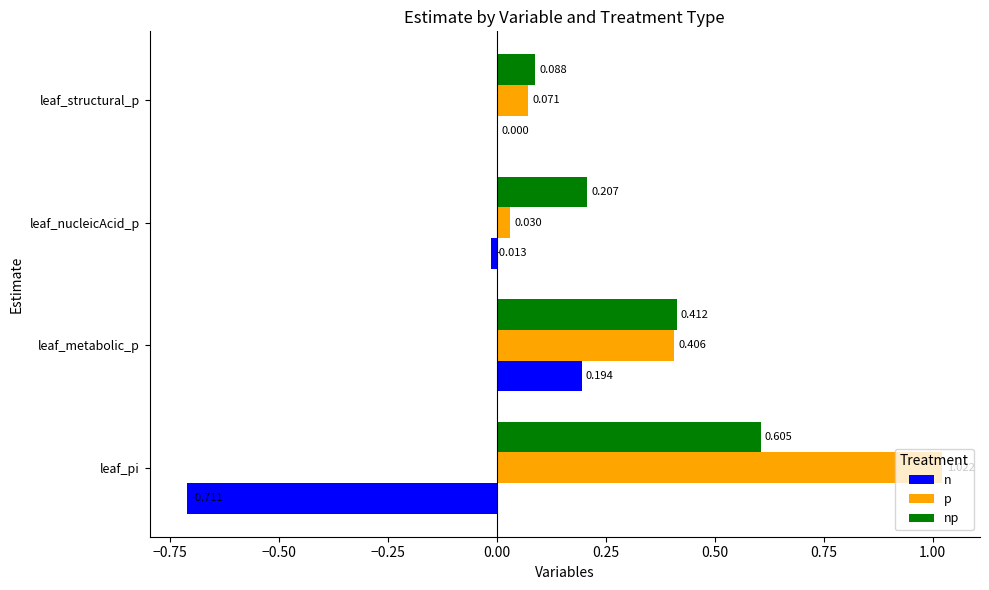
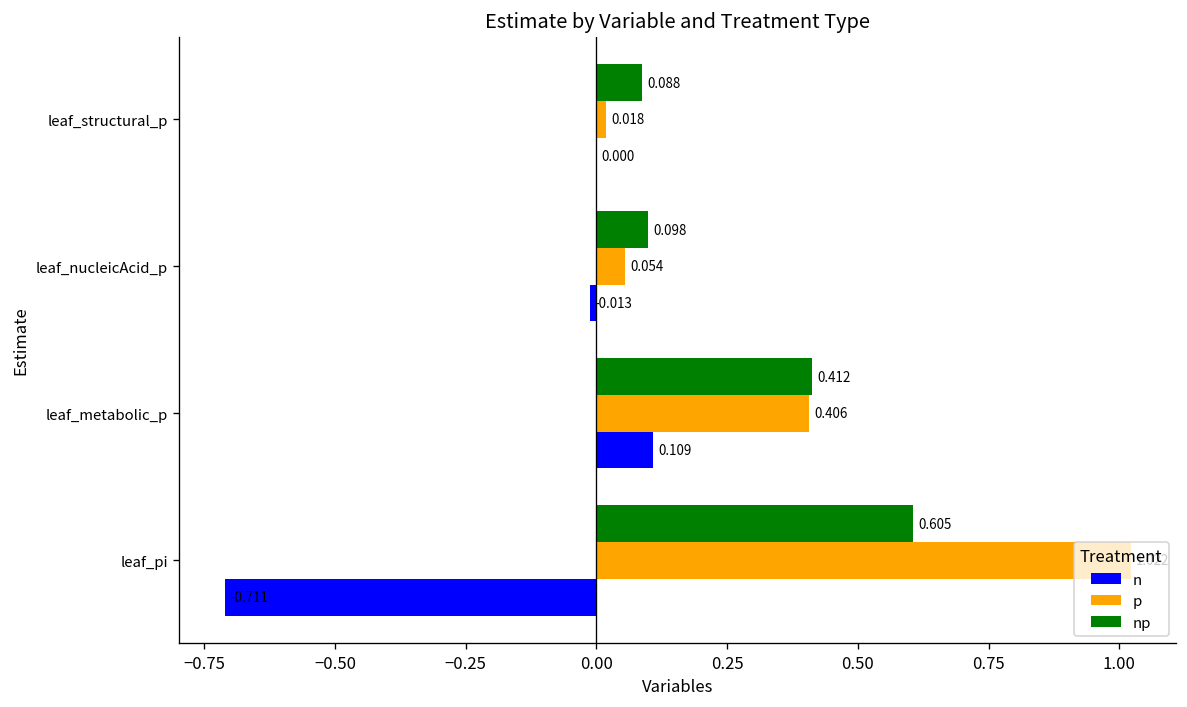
p, leaf_structural_p: 0.071 -> 0.018
np, leaf_nucleicAcid_p: 0.207 -> 0.098
p, leaf_nucleicAcid_p: 0.030 -> 0.054
n, leaf_metabolic_p: 0.194 -> 0.109
